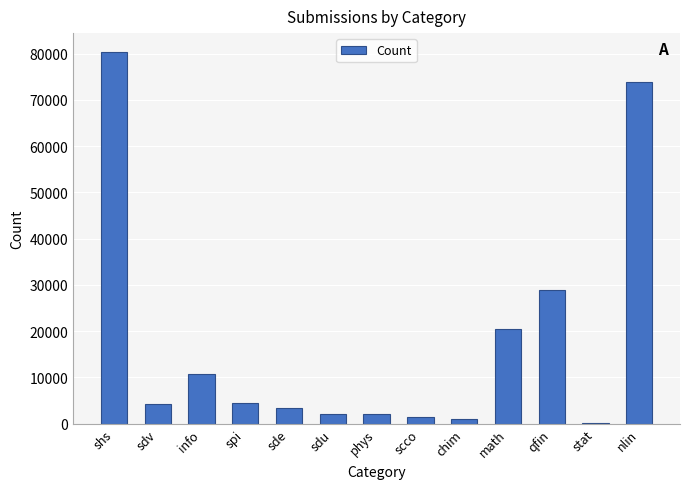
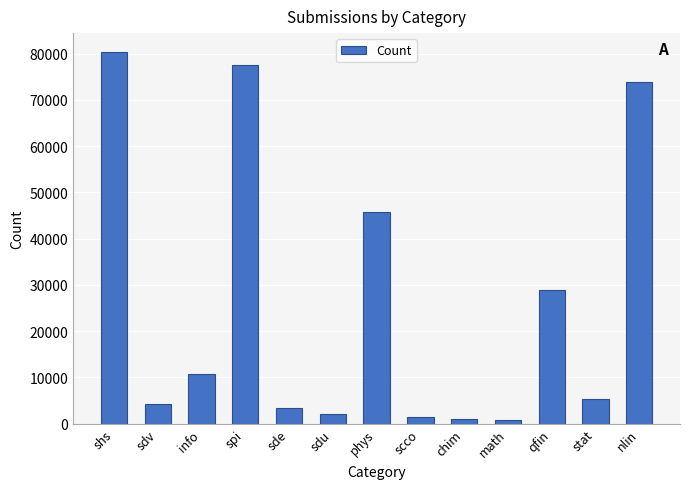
spi: 4000 -> 78000
phys: 2000 -> 46000
math: 21000 -> 1000
stat: 0 -> 5000
